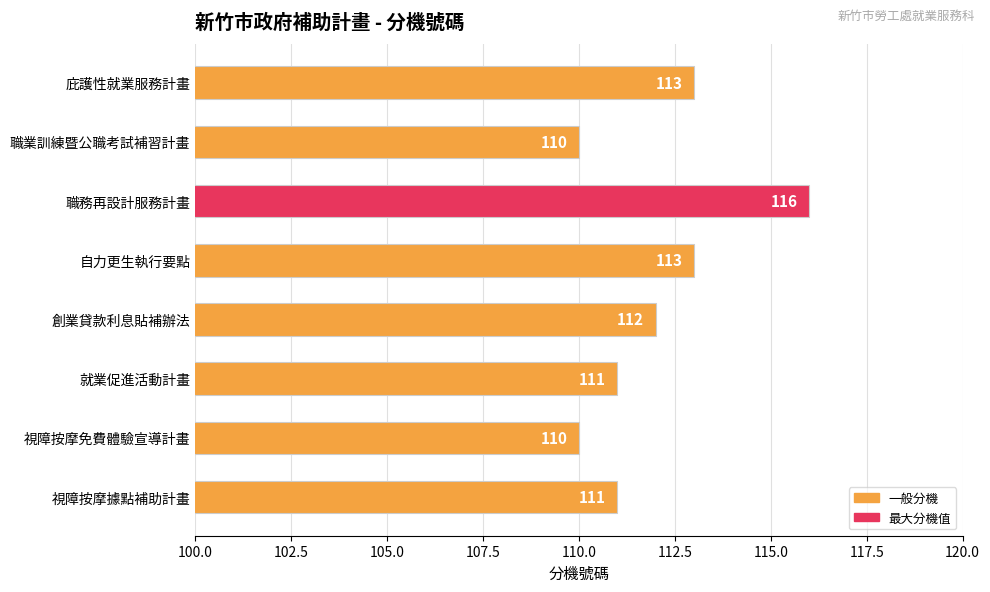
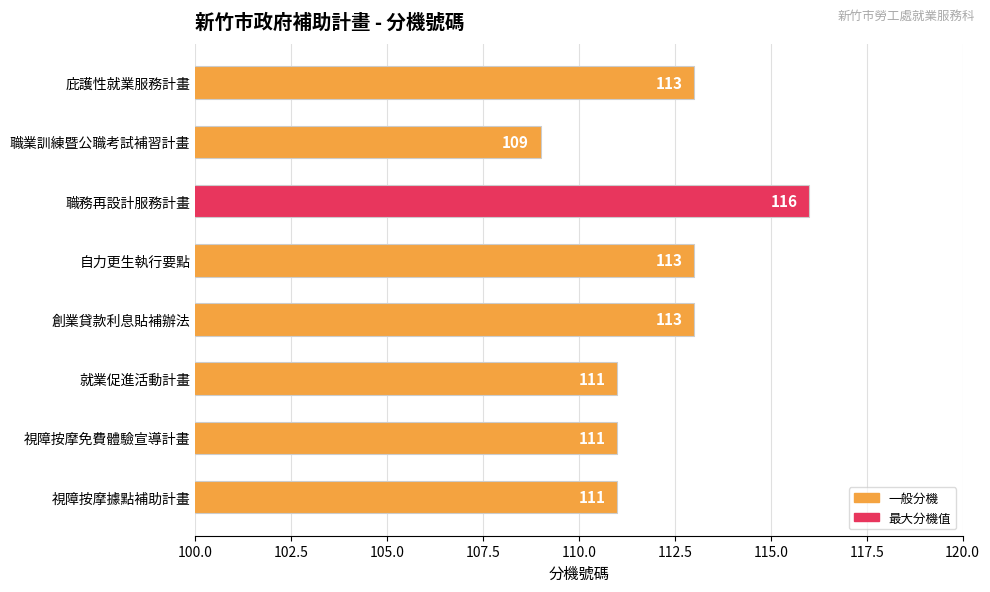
職業訓練暨公職考試補習計畫: 110 -> 109
創業貸款利息貼補辦法: 112 -> 113
視障按摩免費體驗宣導計畫: 110 -> 111
